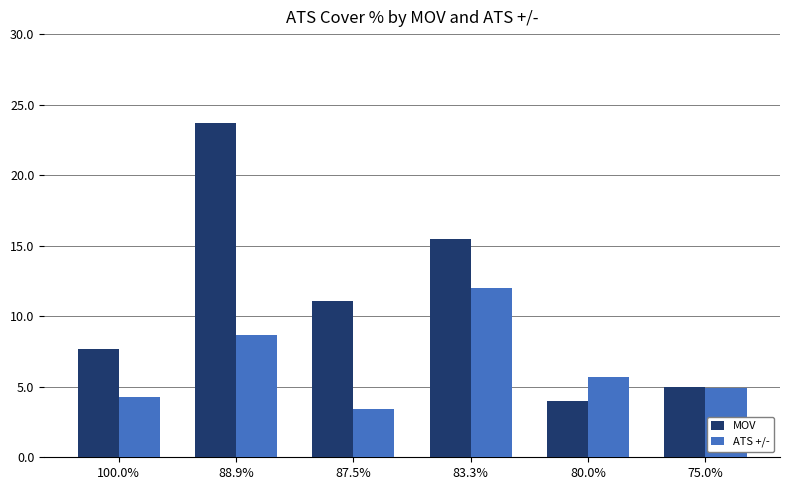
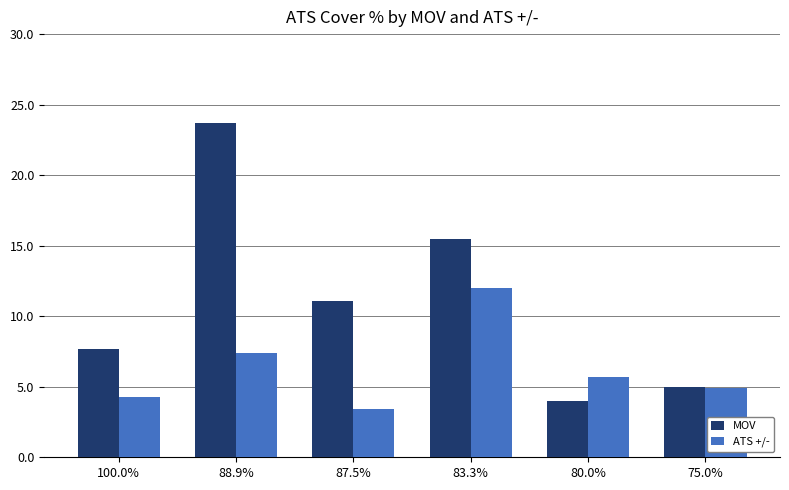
ATS +/-, 88.9%: 8.7 -> 7.4
